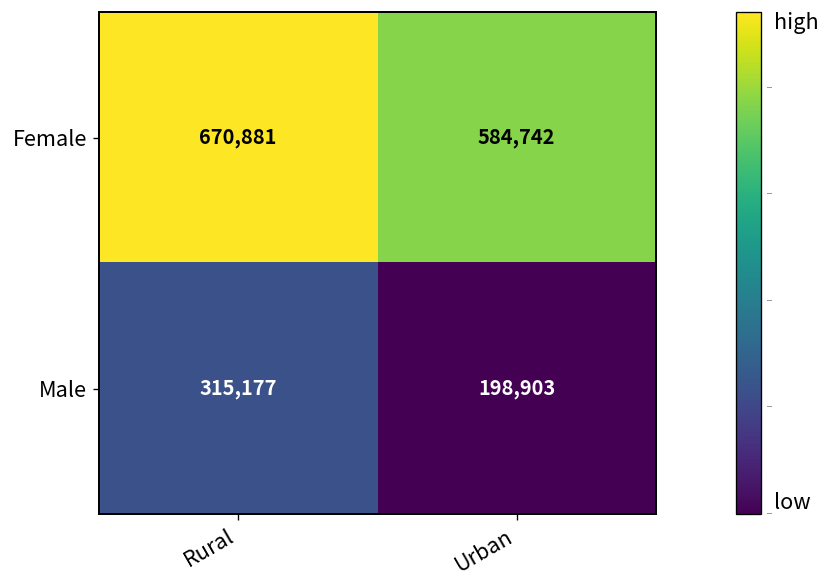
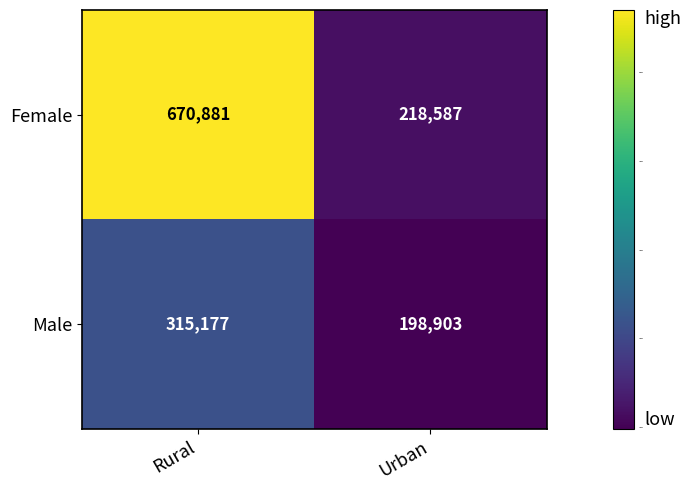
Female, Urban: 584,742 -> 218,587
